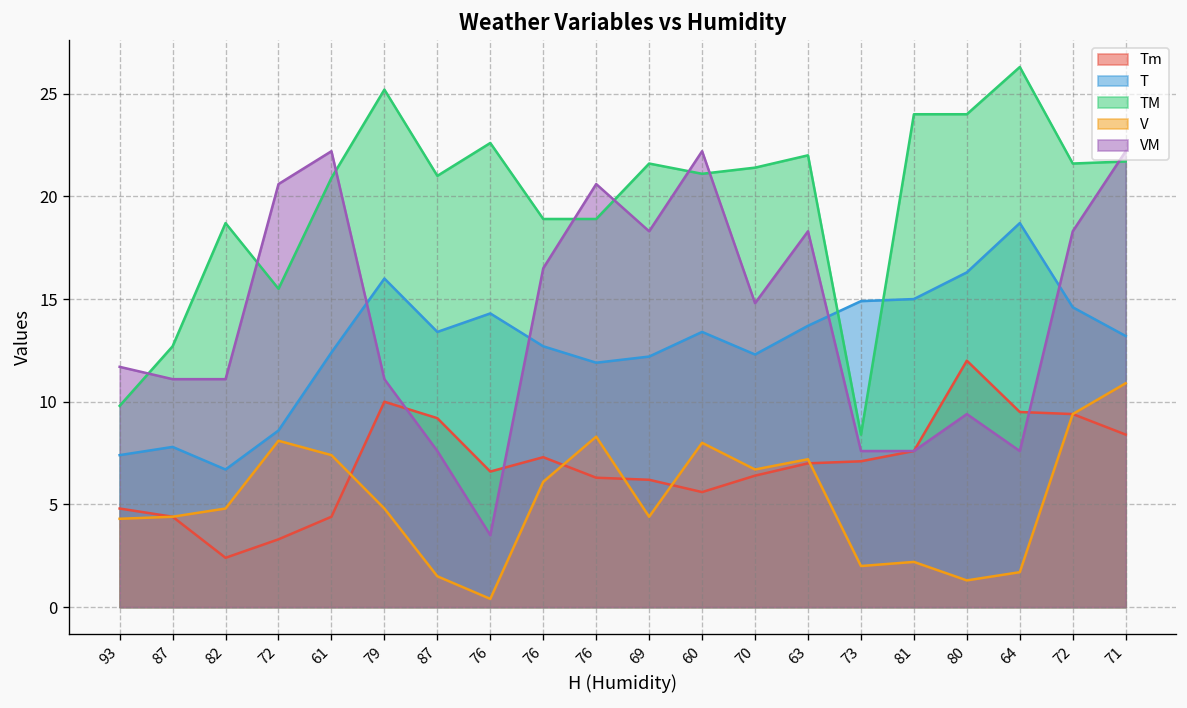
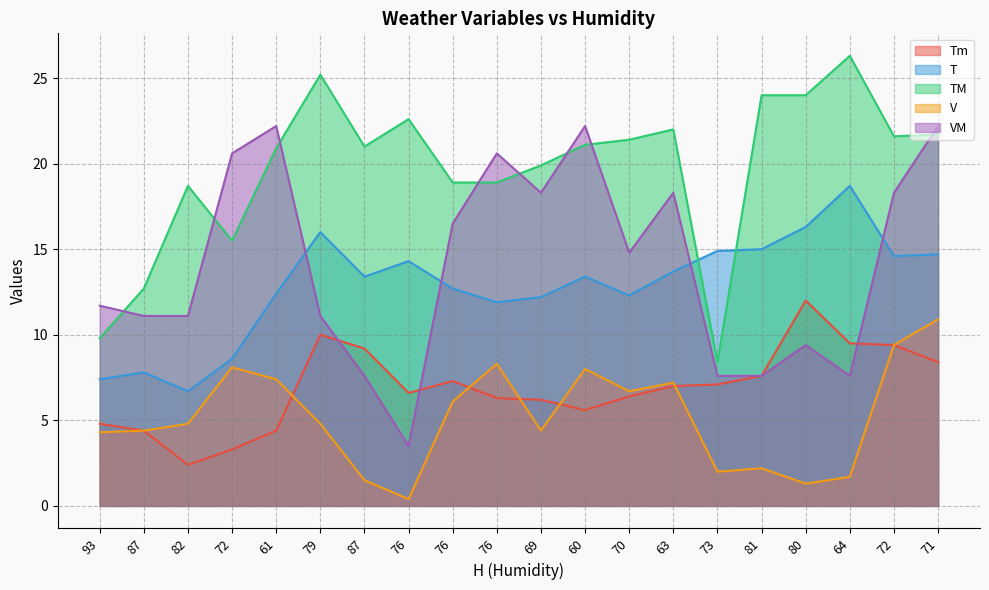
TM, 69: 21.6 -> 19.9
T, 71: 13.2 -> 14.7
